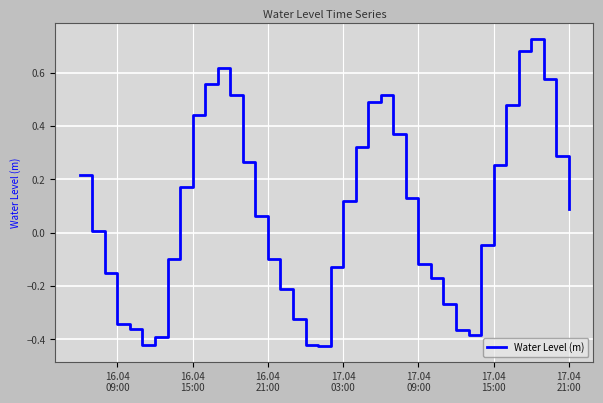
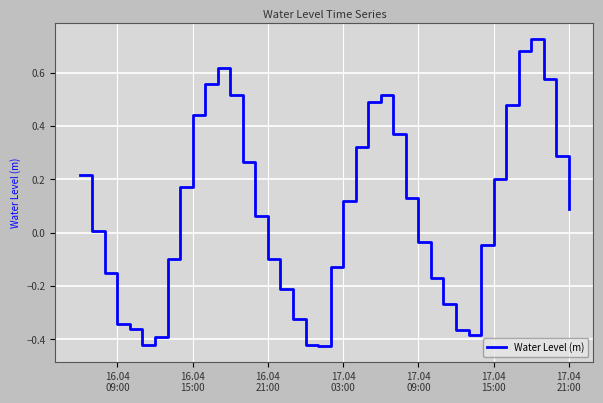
17.04 09:00: -0.12 -> -0.03
17.04 15:00: 0.25 -> 0.20
